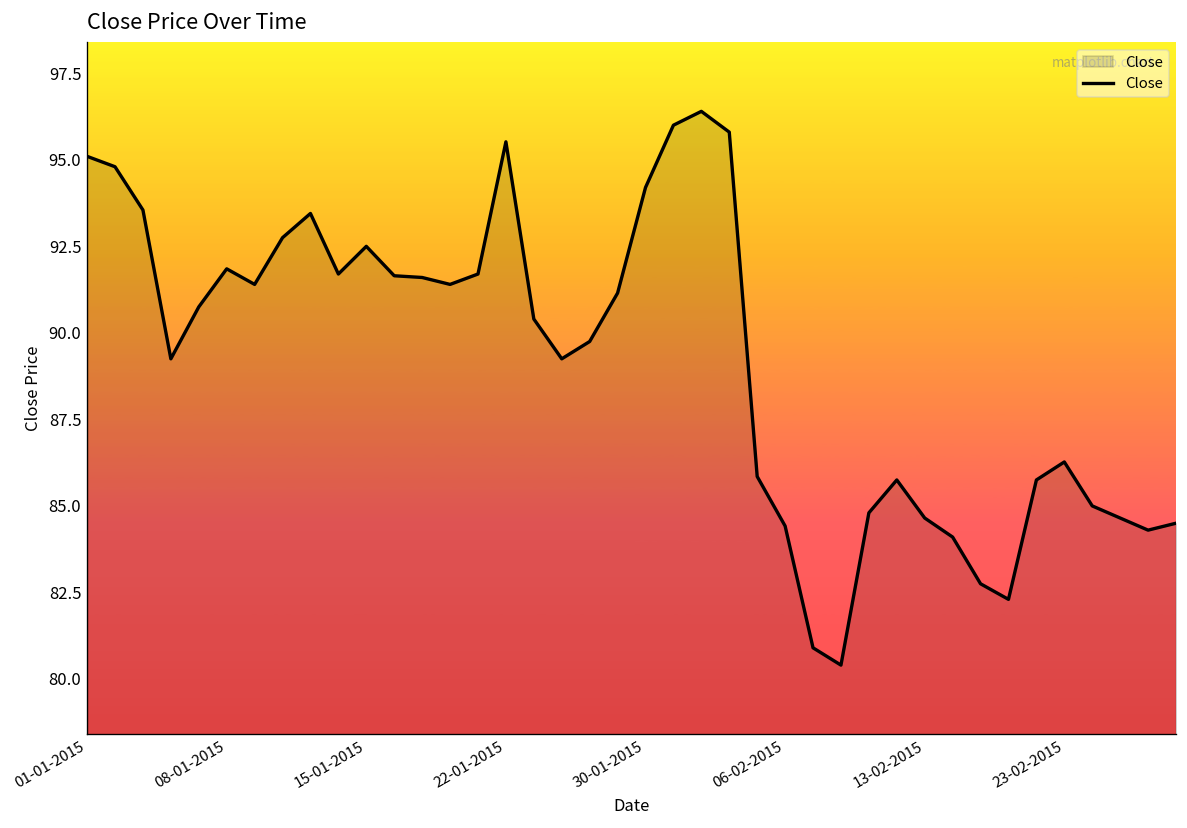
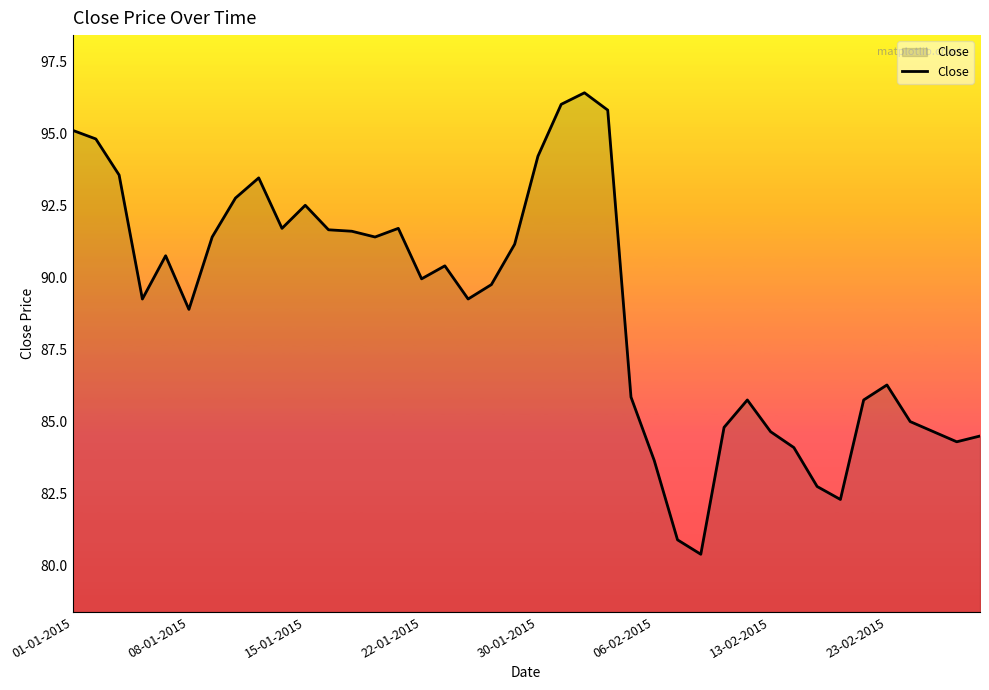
08-01-2015: 91.9 -> 88.9
22-01-2015: 95.5 -> 90.0
06-02-2015: 84.4 -> 83.7
